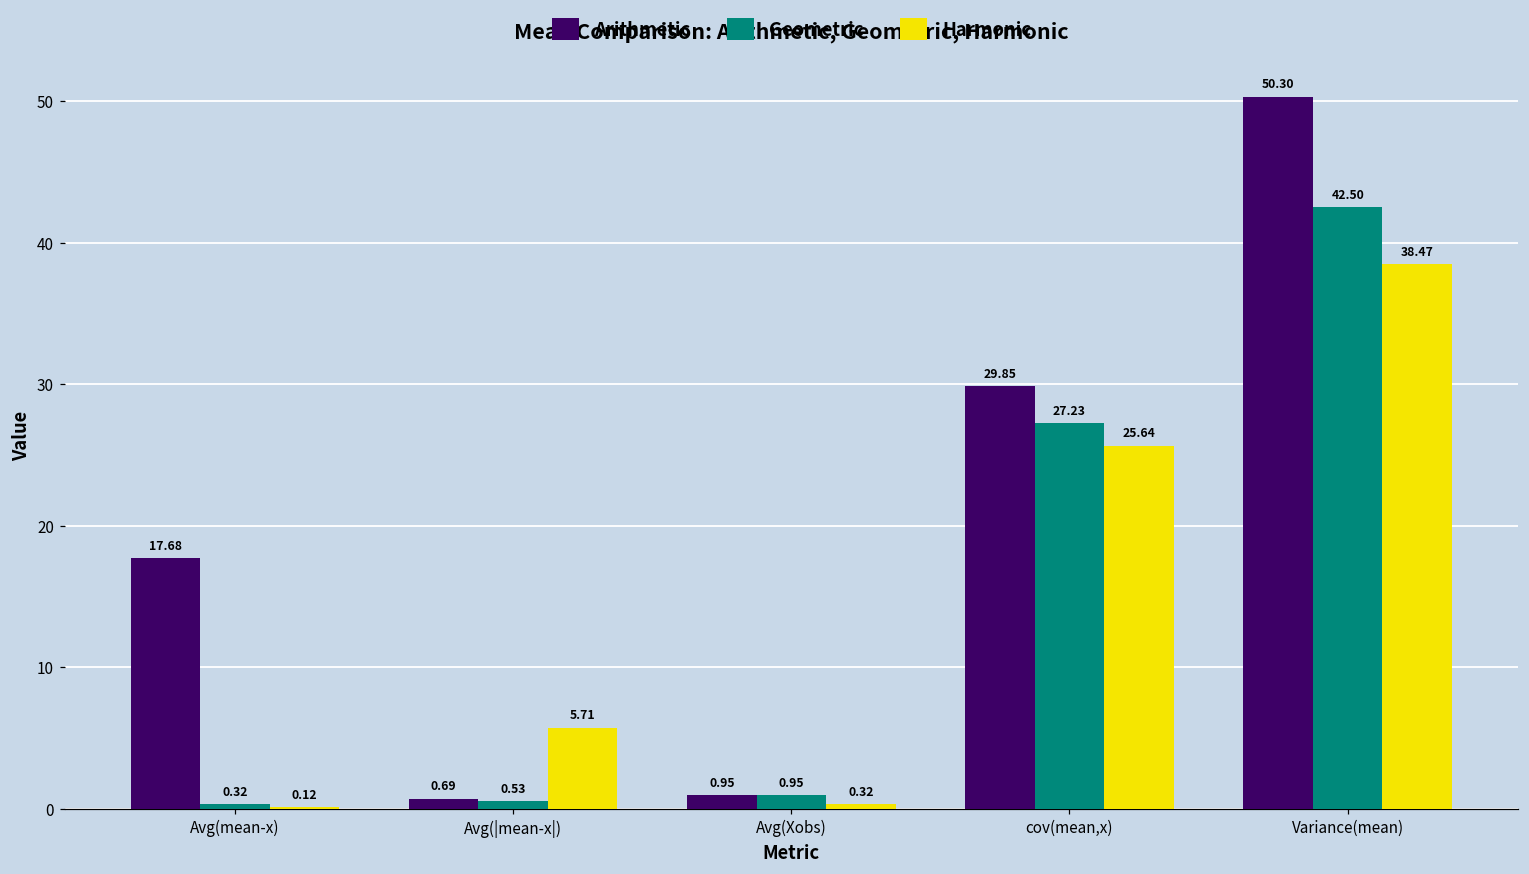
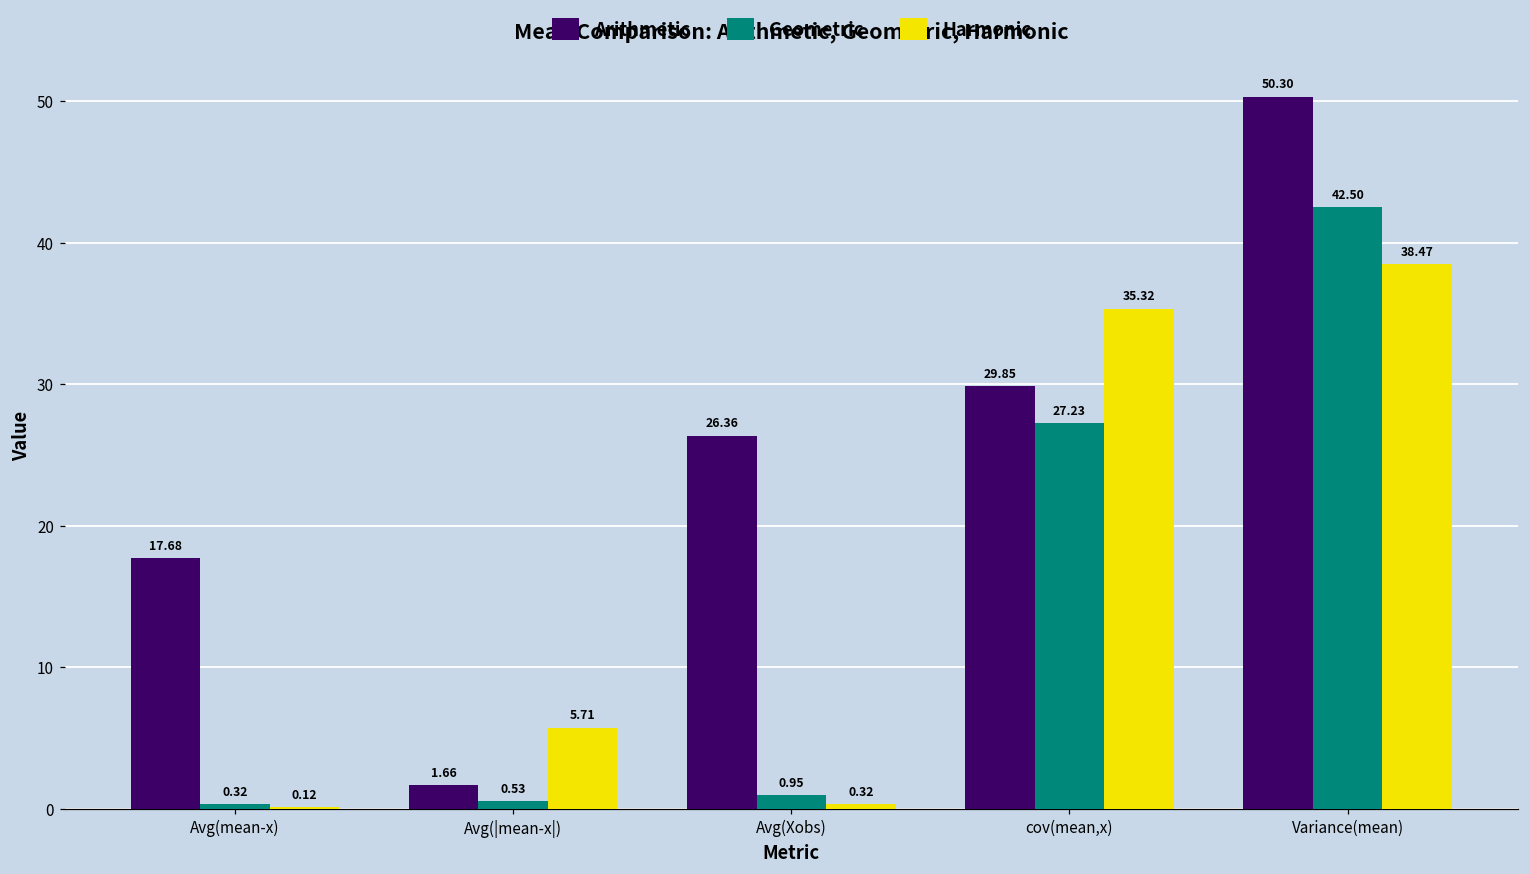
Arithmetic, Avg(|mean-x|): 0.69 -> 1.66
Arithmetic, Avg(Xobs): 0.95 -> 26.36
Harmonic, cov(mean,x): 25.64 -> 35.32
